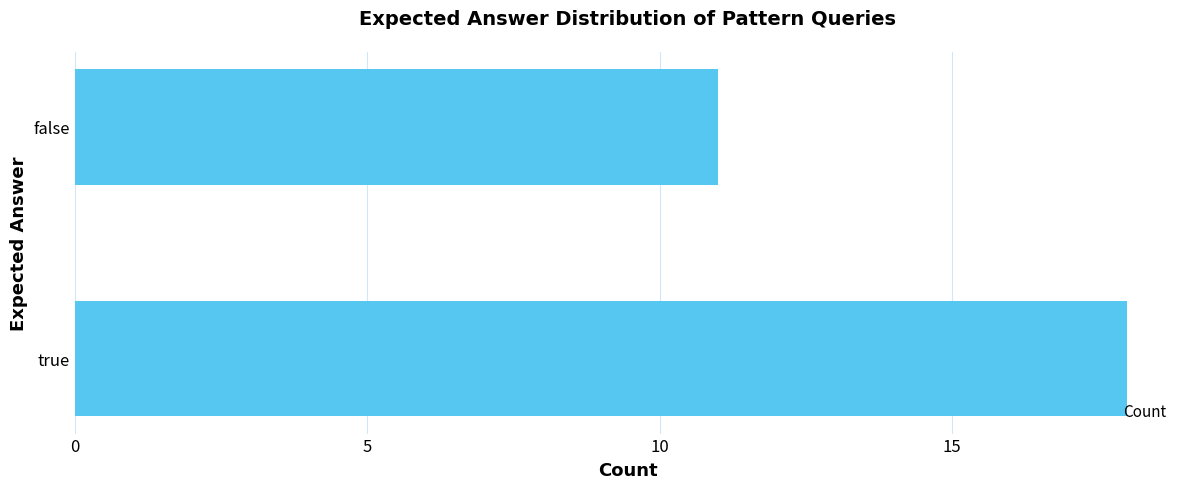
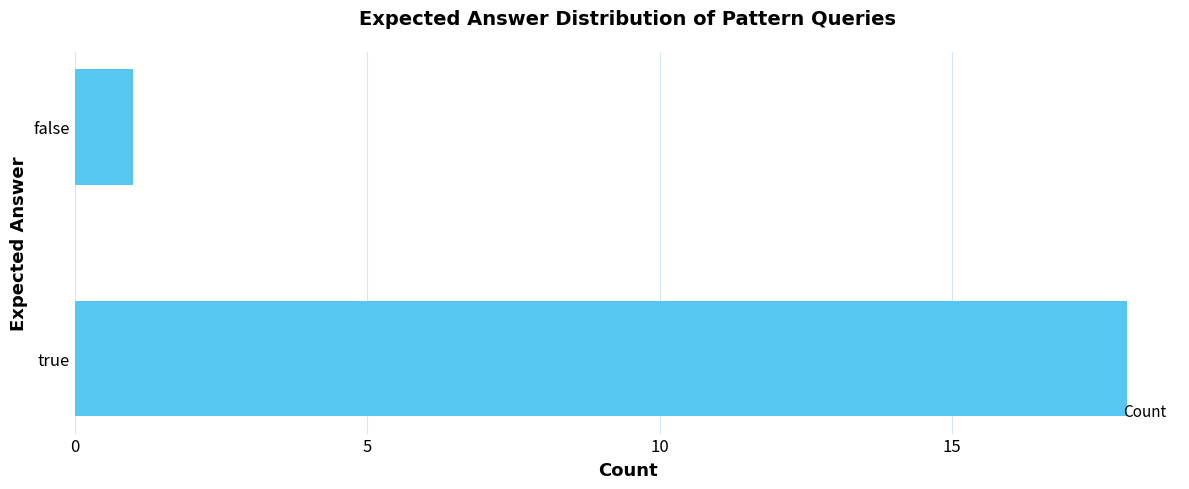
false: 11 -> 1
